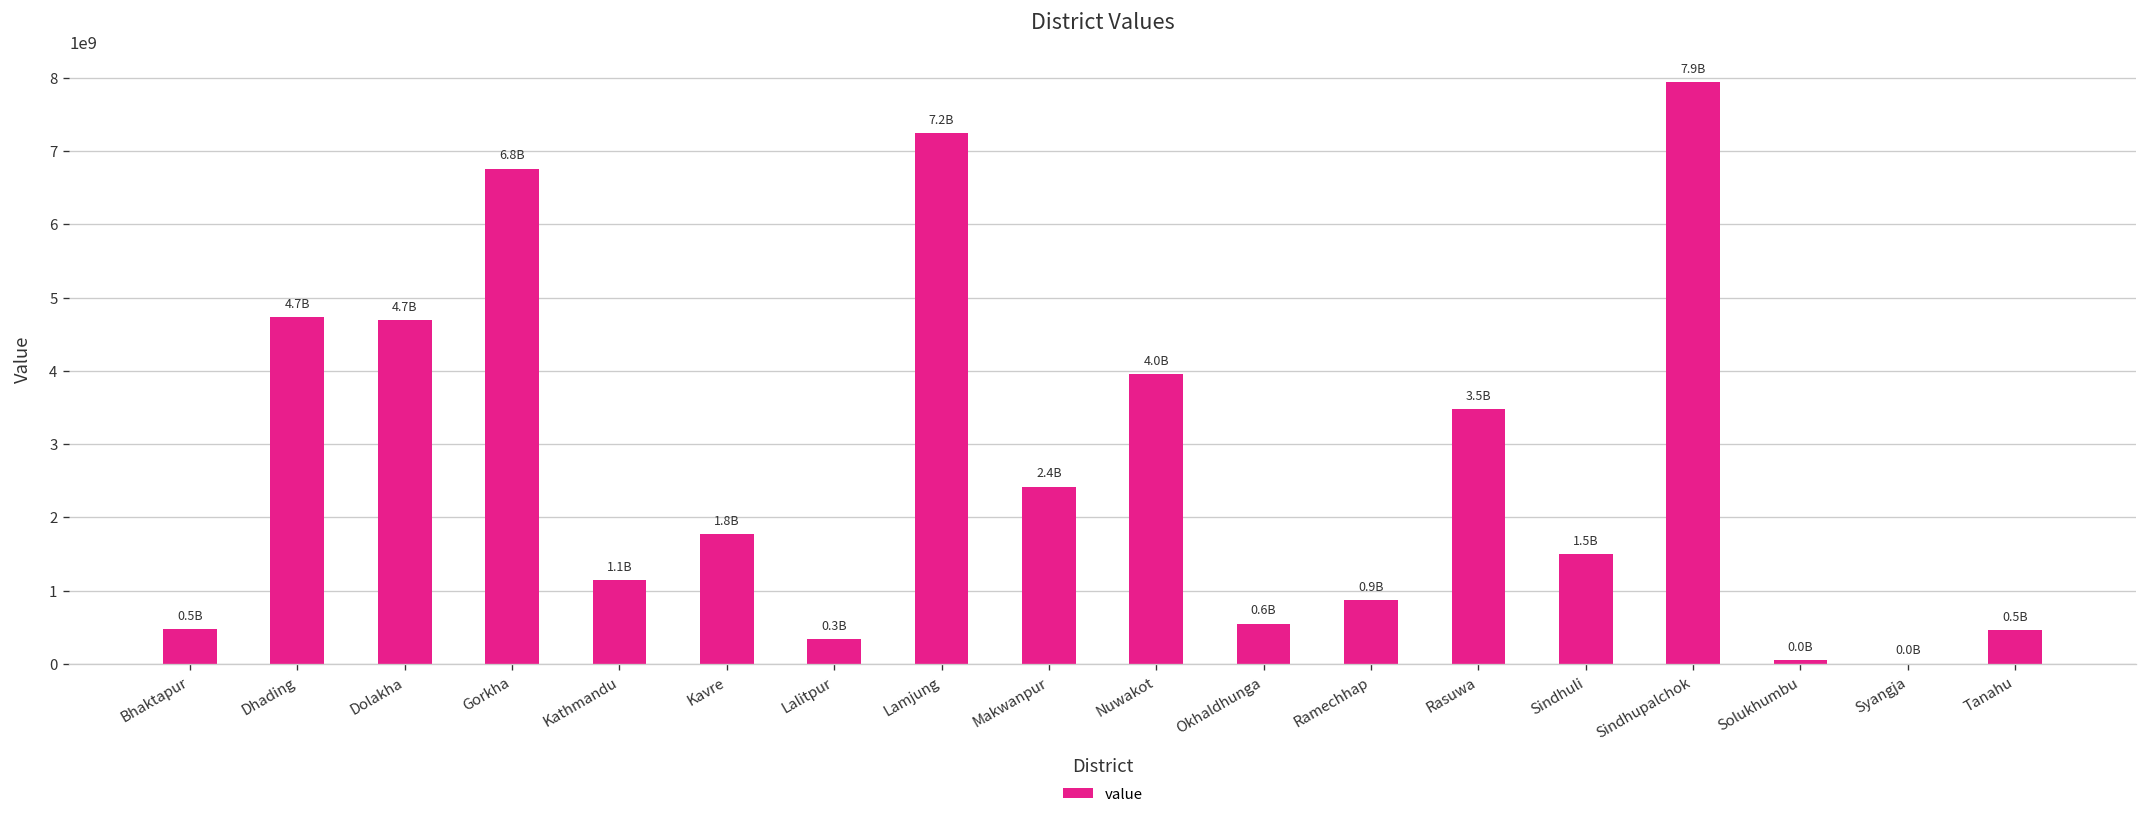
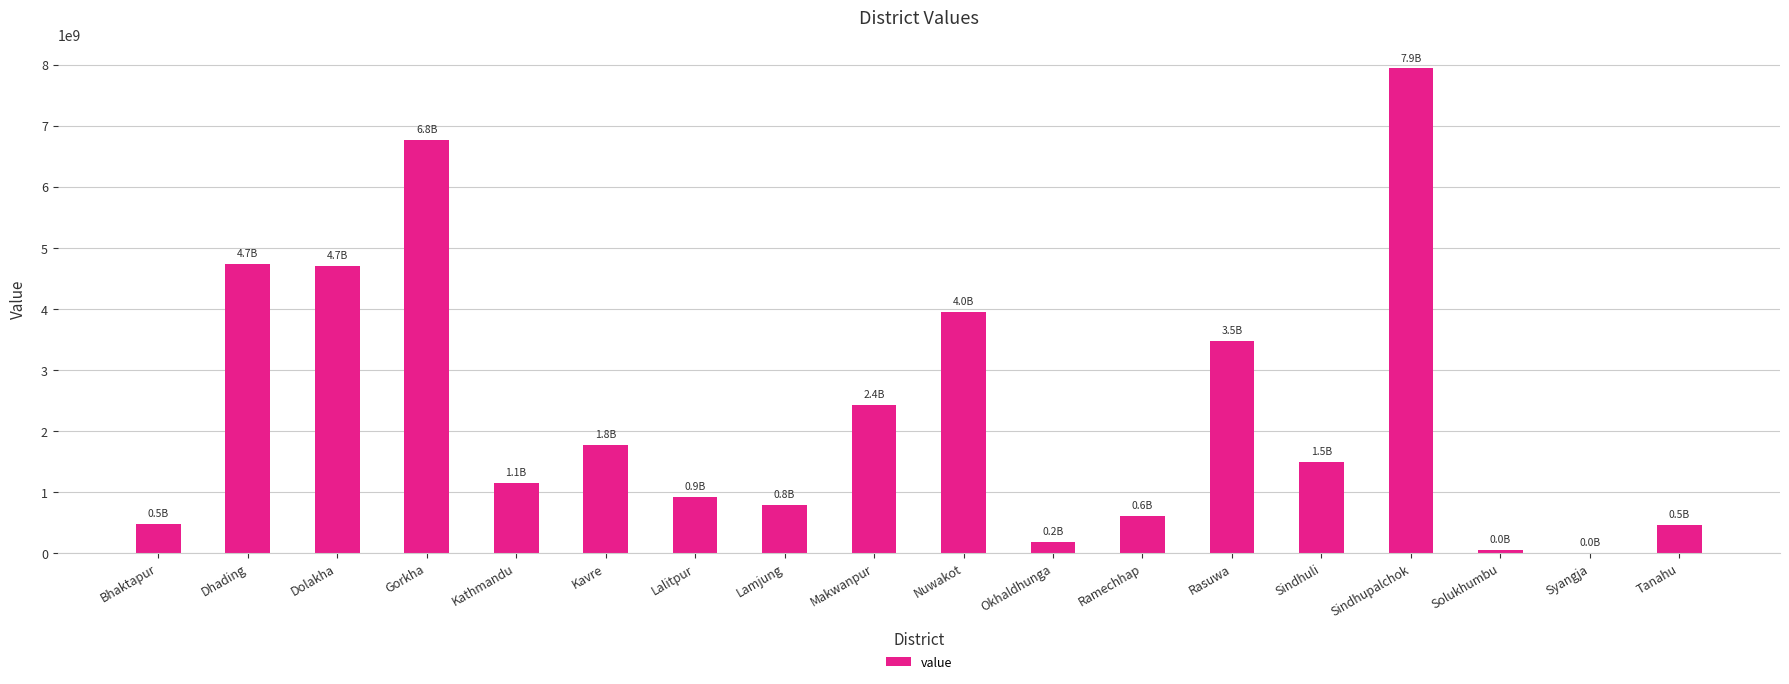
Lalitpur: 0.3B -> 0.9B
Lamjung: 7.2B -> 0.8B
Okhaldhunga: 0.6B -> 0.2B
Ramechhap: 0.9B -> 0.6B
